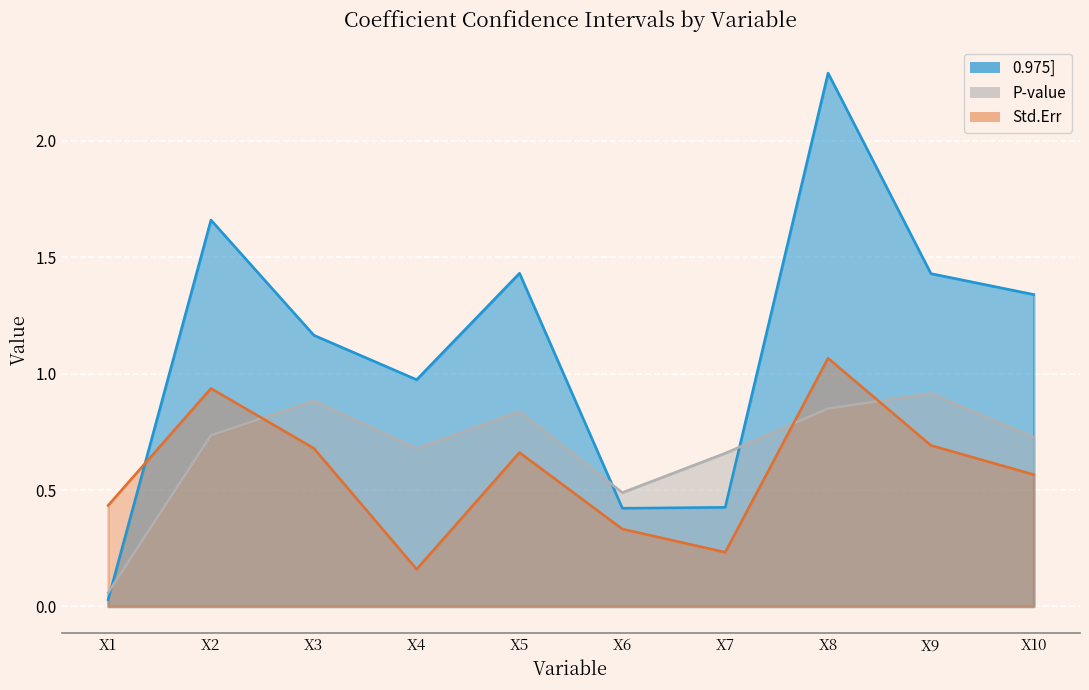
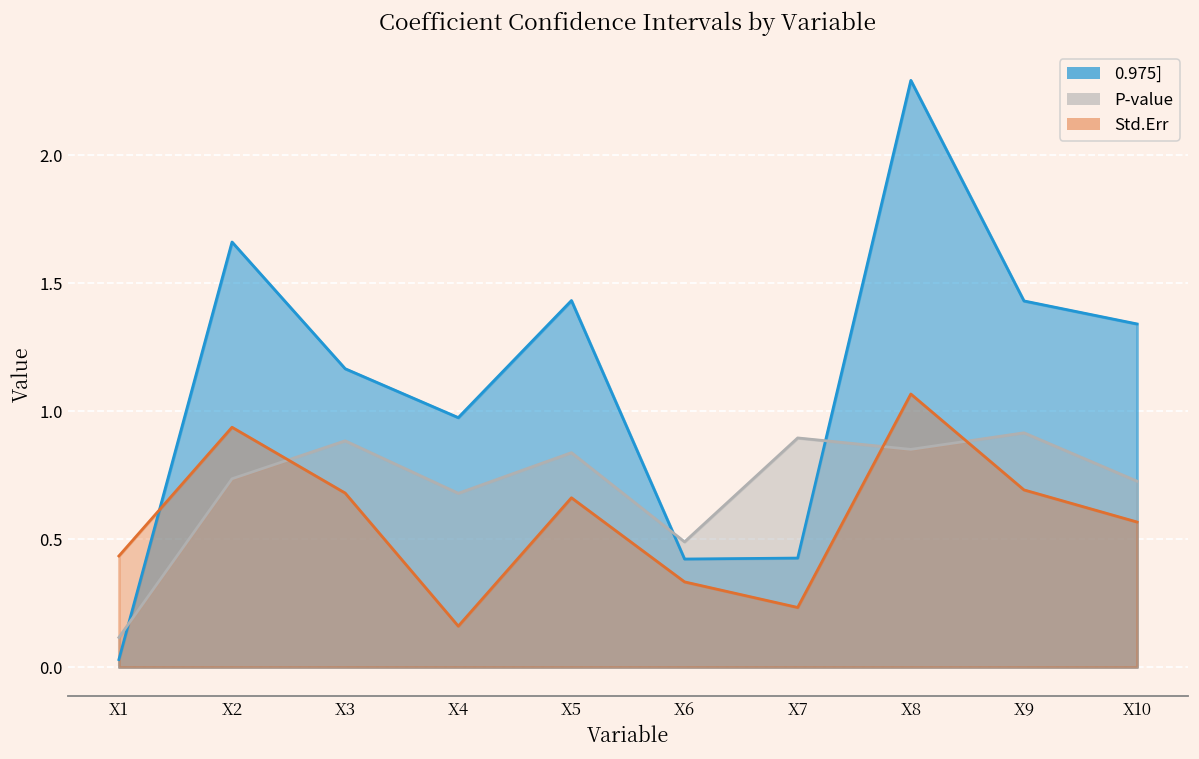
P-value, X1: 0.06 -> 0.12
P-value, X7: 0.66 -> 0.90
